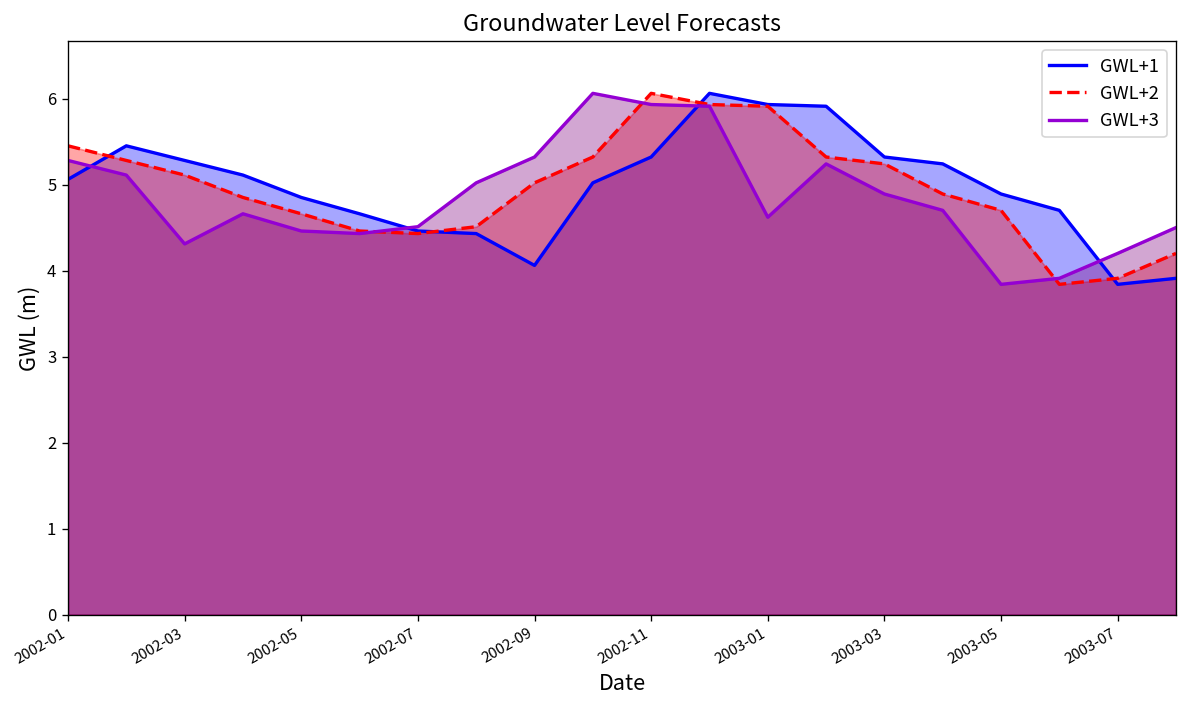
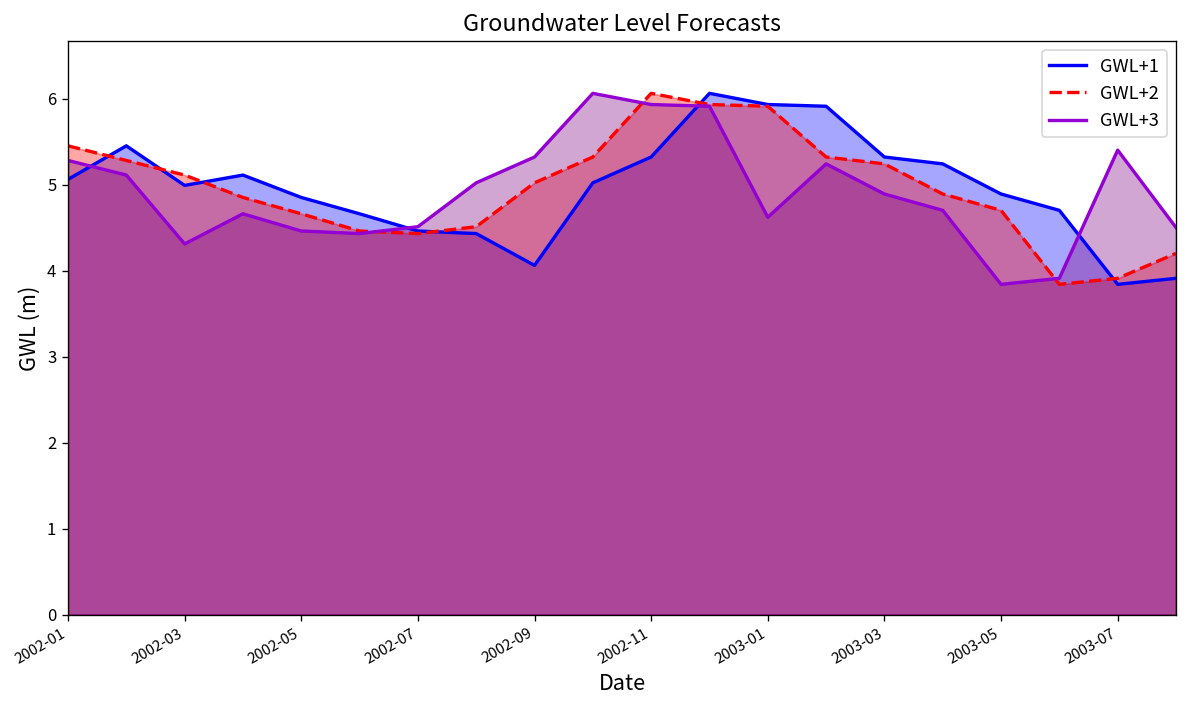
GWL+1, 2002-03: 5.3 -> 5.0
GWL+3, 2003-07: 4.2 -> 5.4
